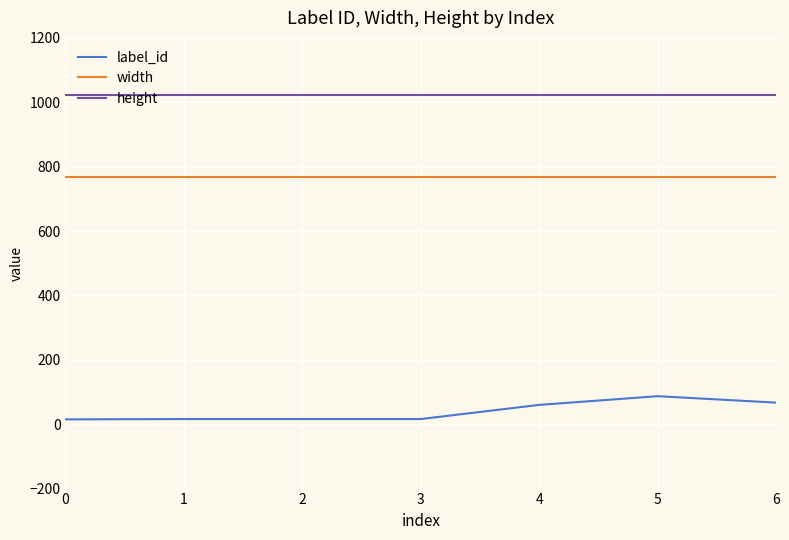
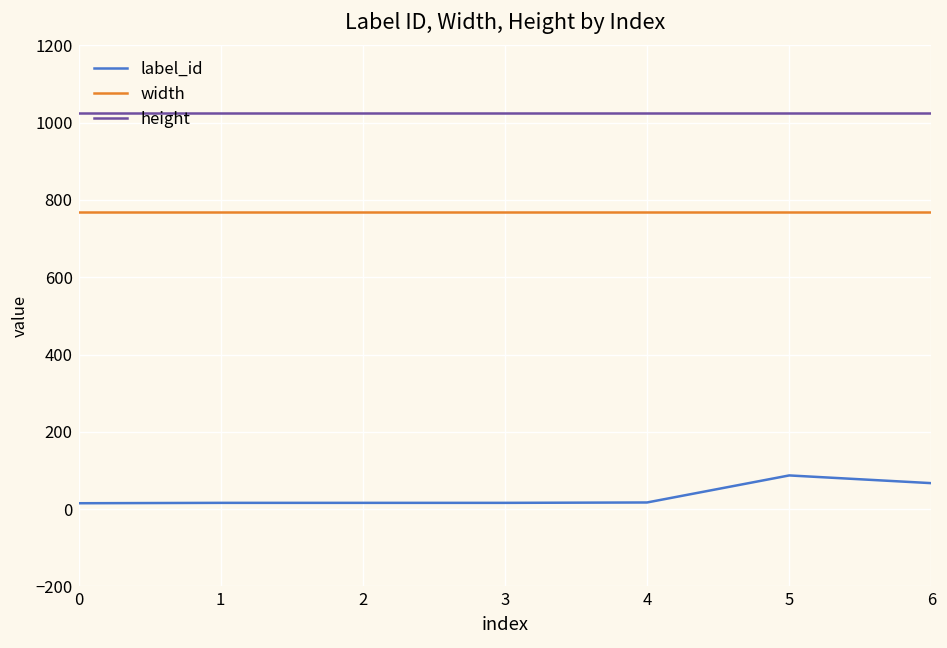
label_id, 4: 60 -> 20
